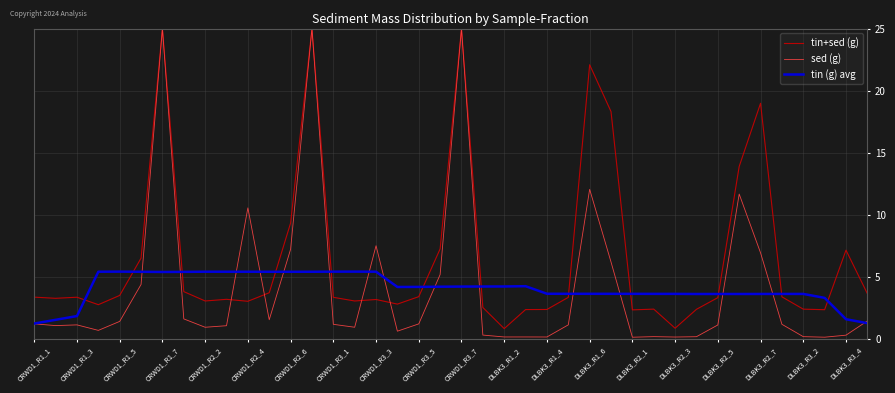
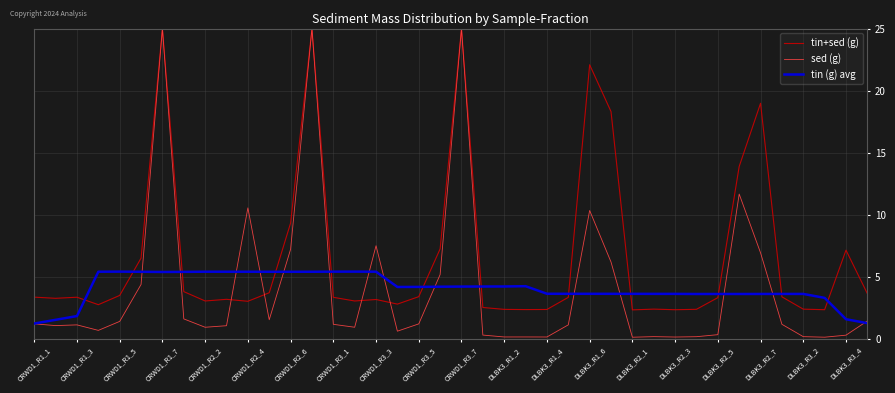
tin+sed (g), DLBK3_R1_2: 0.8 -> 2.4
sed (g), DLBK3_R1_6: 12.0 -> 10.3
tin+sed (g), DLBK3_R2_3: 0.9 -> 2.3
sed (g), DLBK3_R2_5: 1.1 -> 0.3
